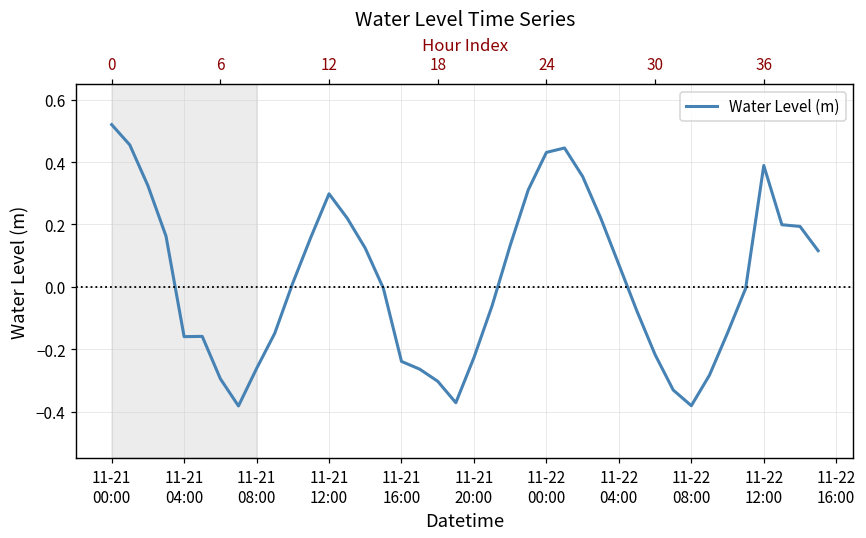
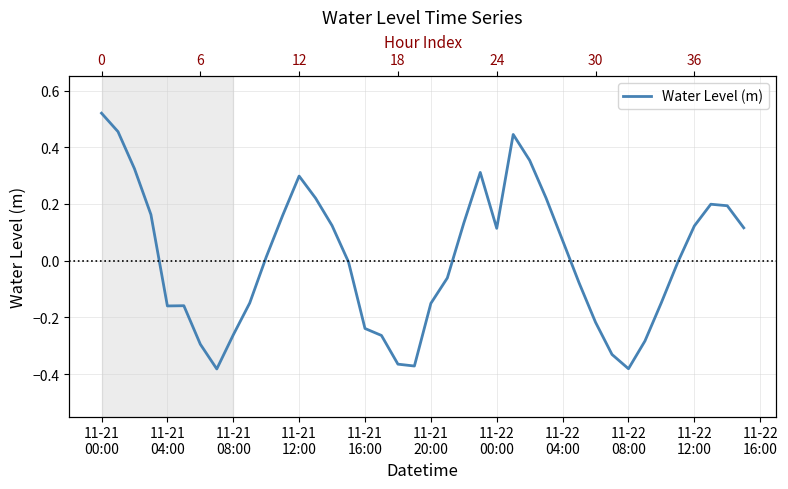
18: -0.30 -> -0.37
11-21 20:00: -0.23 -> -0.15
11-22 00:00: 0.43 -> 0.11
11-22 12:00: 0.39 -> 0.12
